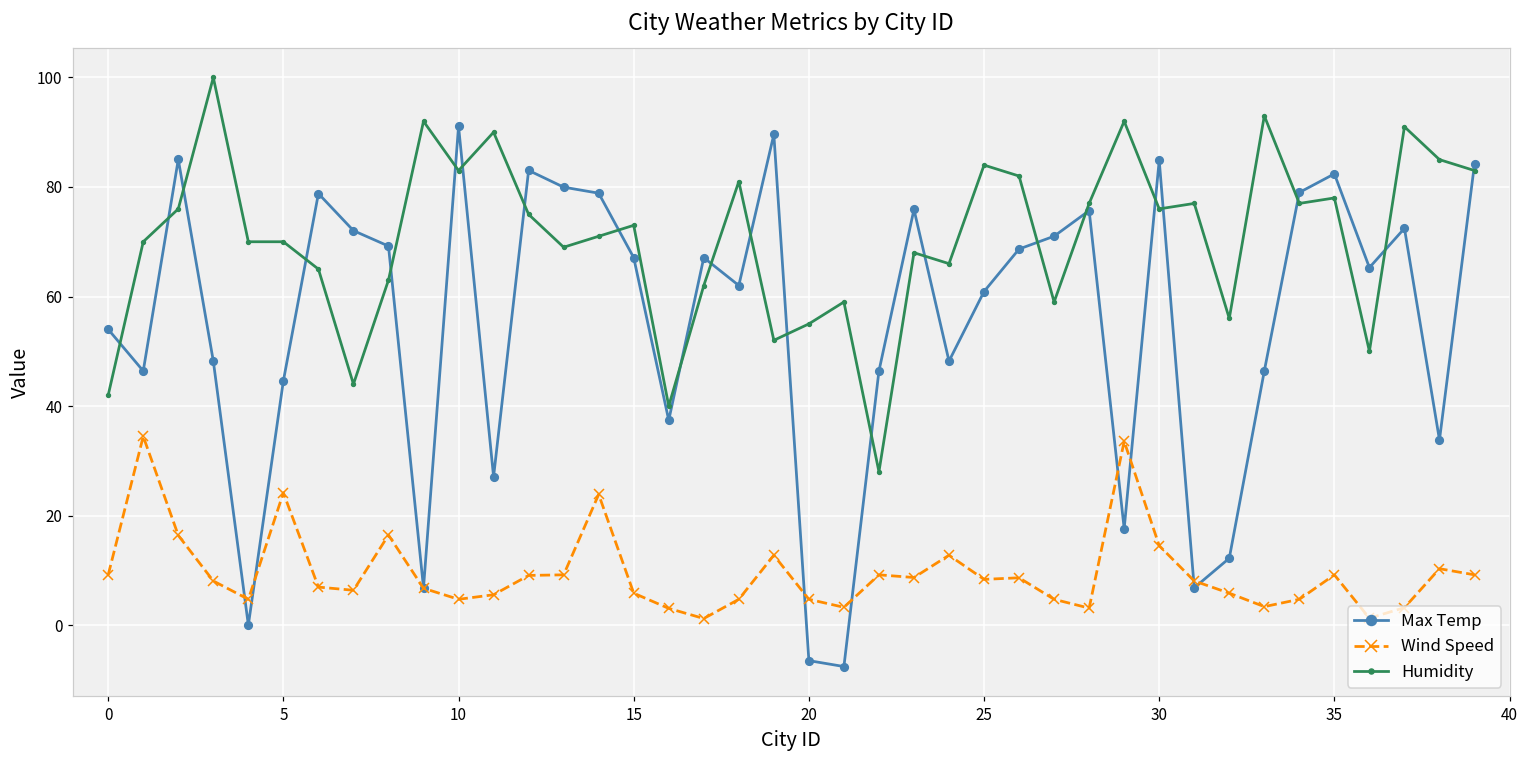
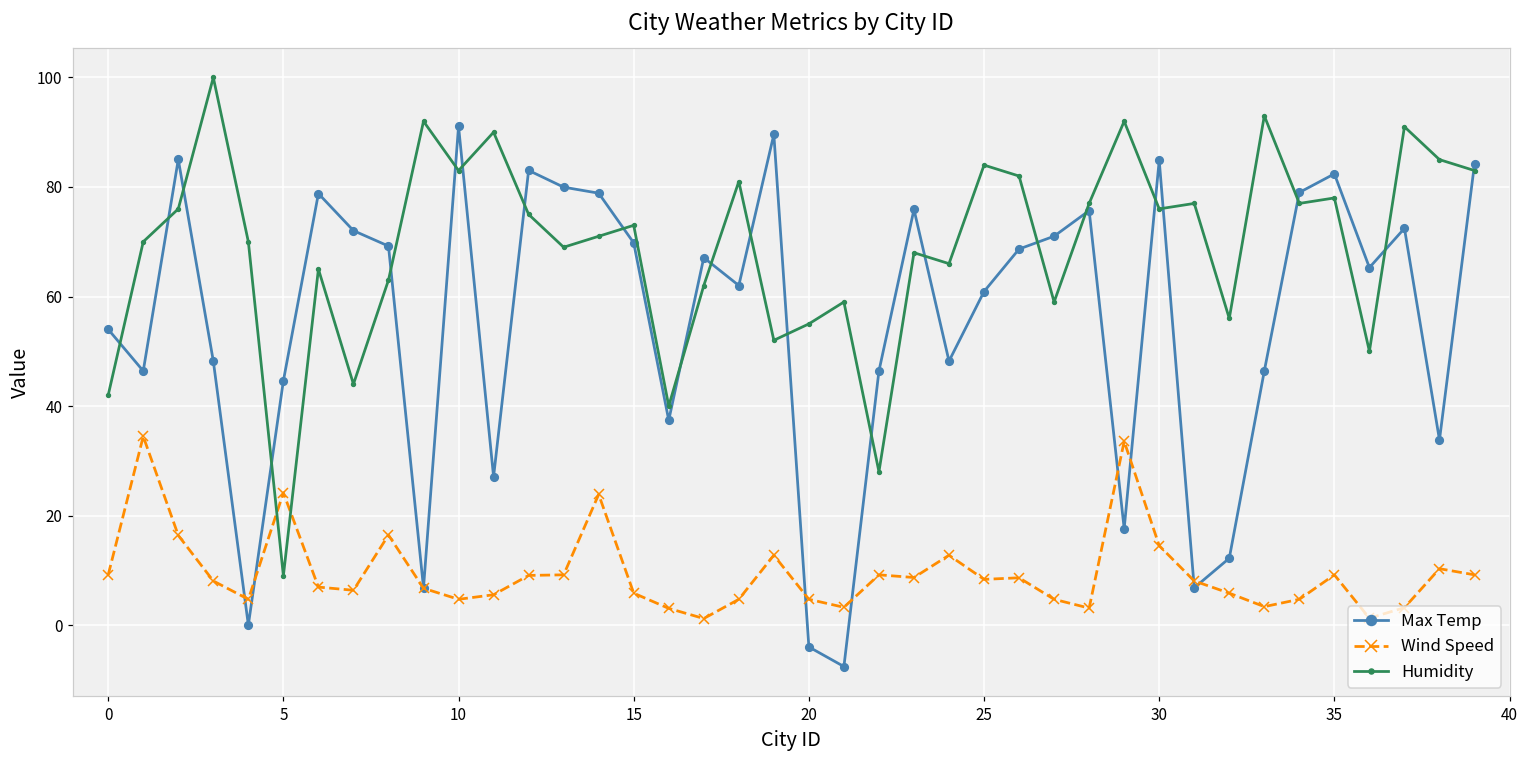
Humidity, 5: 70 -> 9
Max Temp, 15: 67 -> 70
Max Temp, 20: -7 -> -4
